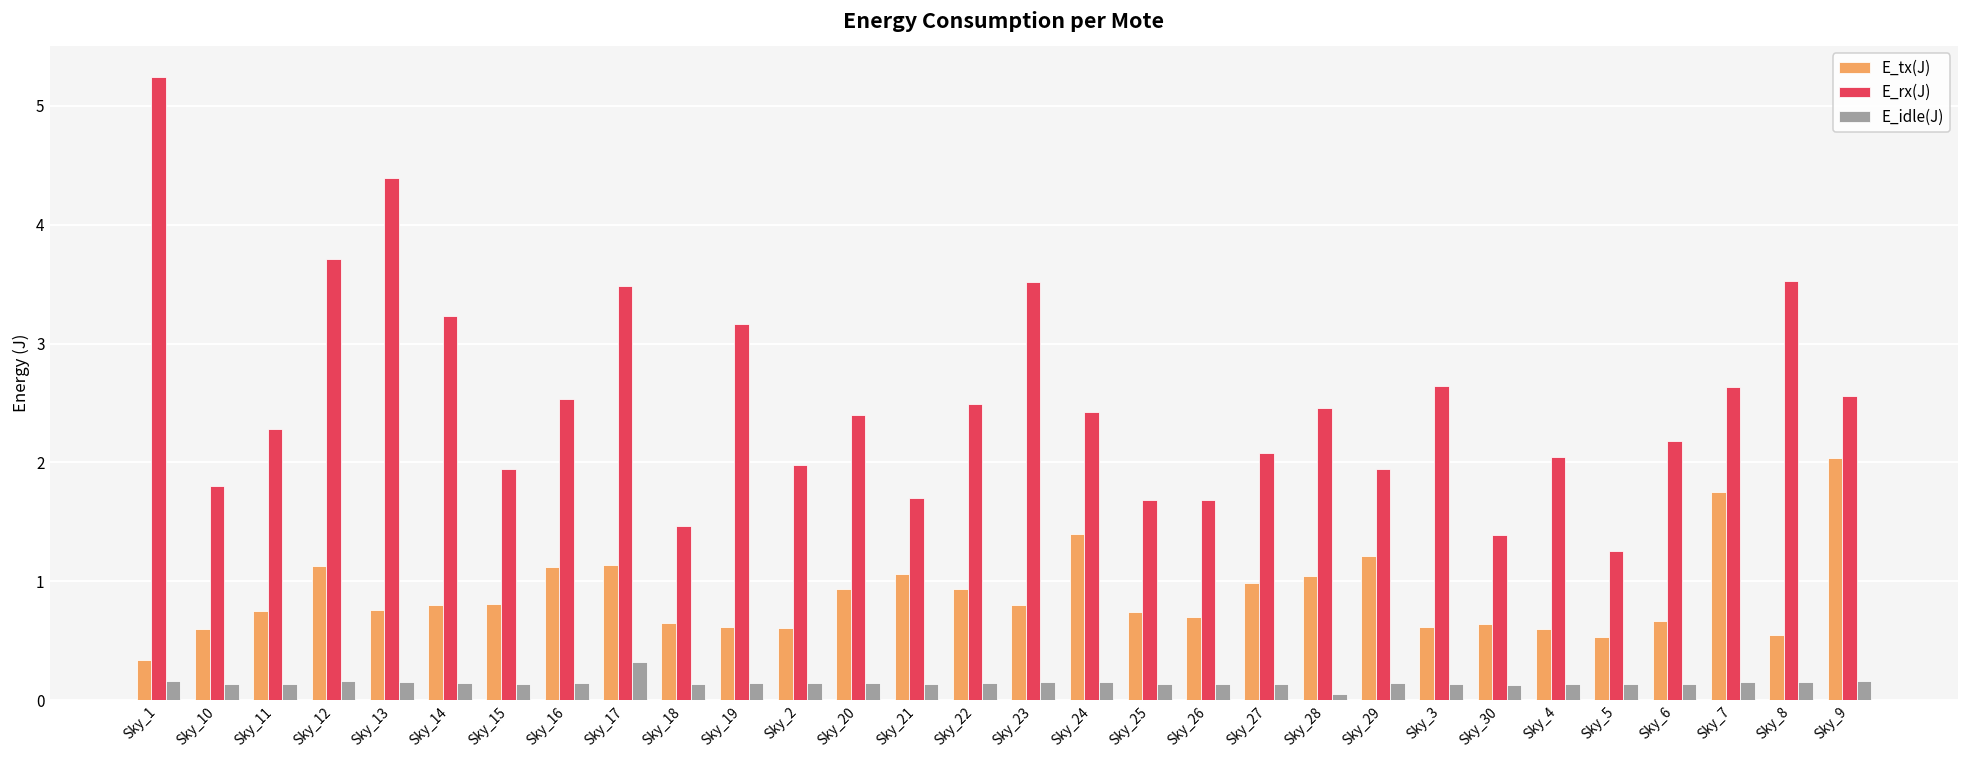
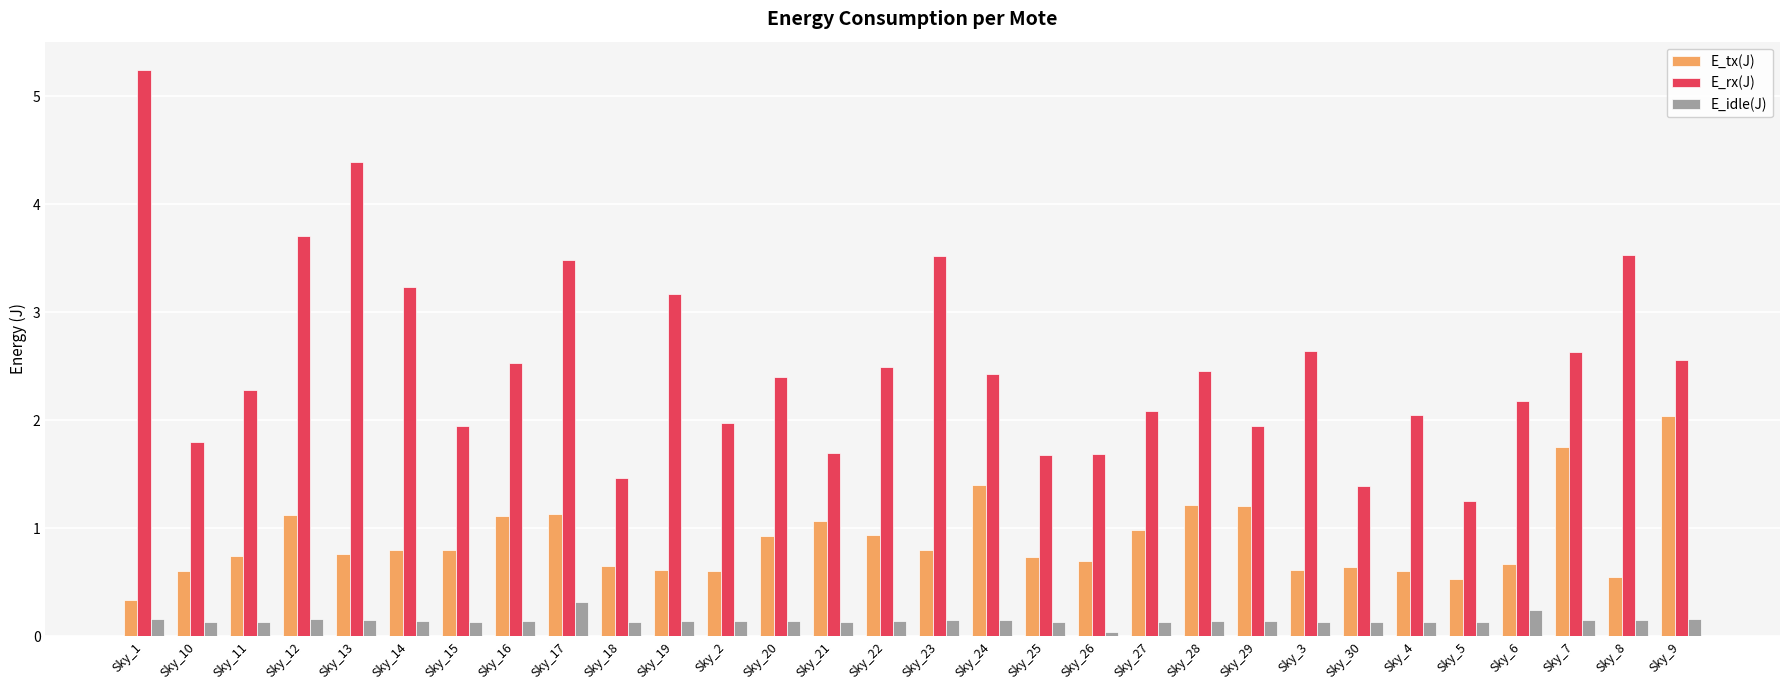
E_idle(J), Sky_26: 0.13 -> 0.04
E_tx(J), Sky_28: 1.04 -> 1.22
E_idle(J), Sky_28: 0.05 -> 0.14
E_idle(J), Sky_6: 0.14 -> 0.24
